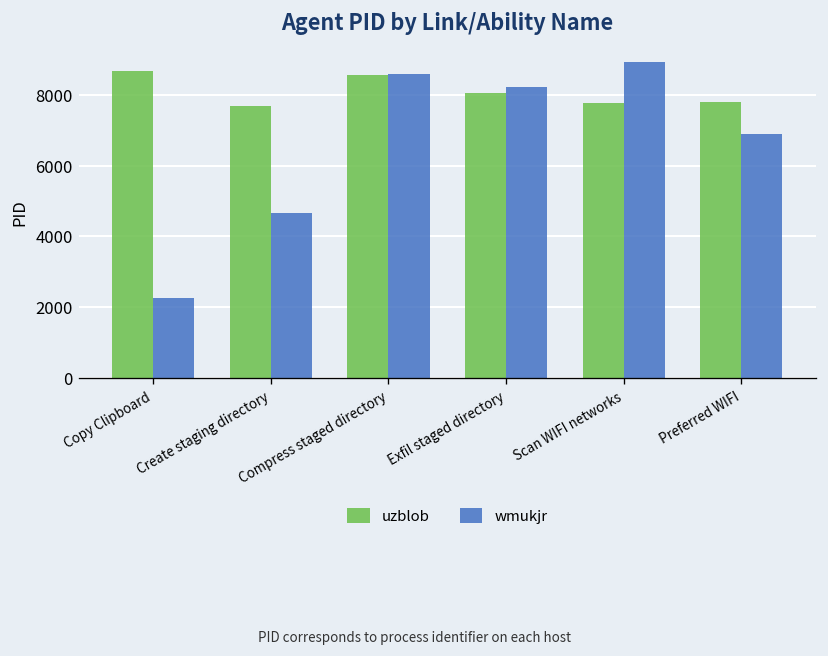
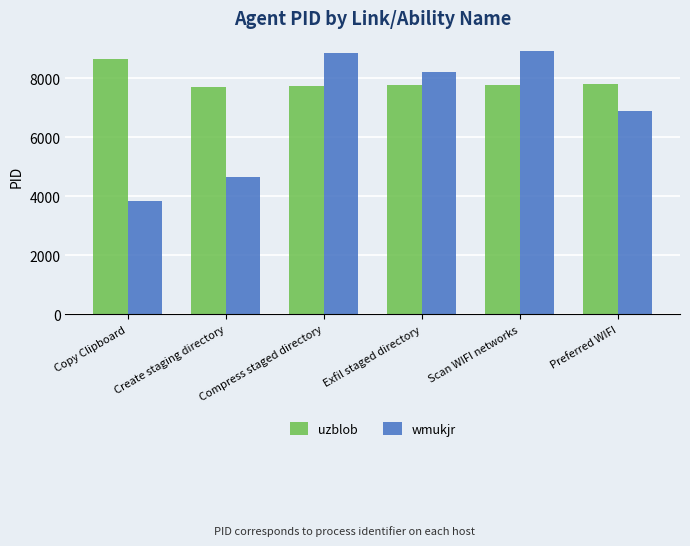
wmukjr, Copy Clipboard: 2300 -> 3900
uzblob, Compress staged directory: 8600 -> 7800
wmukjr, Compress staged directory: 8600 -> 8900
uzblob, Exfil staged directory: 8000 -> 7800
